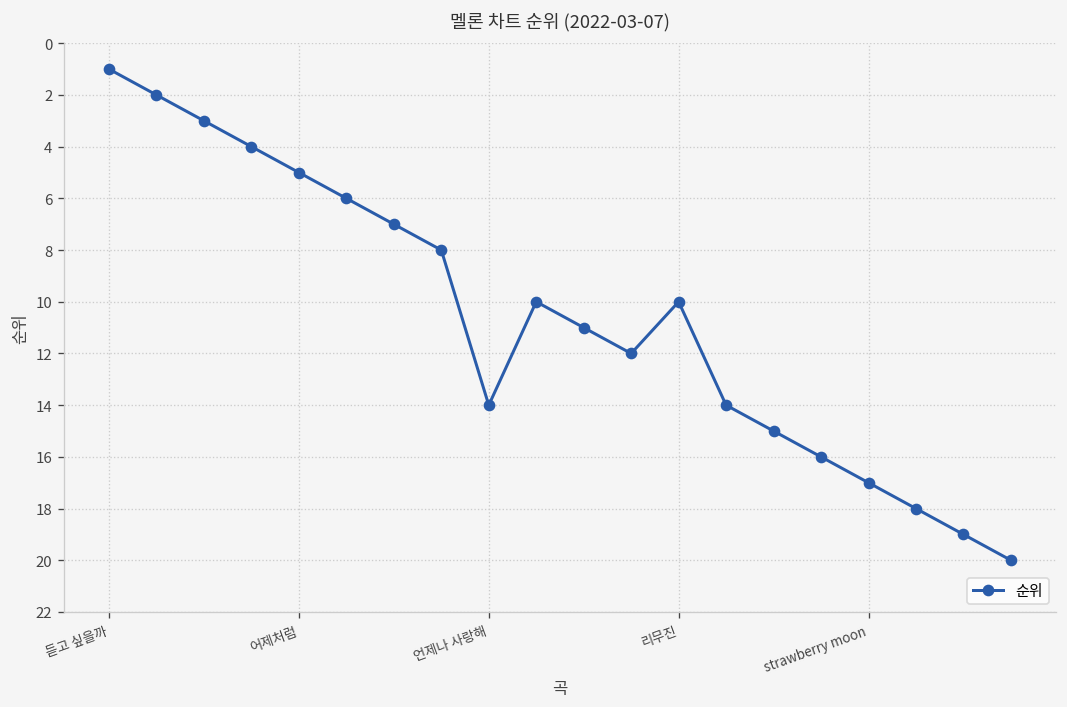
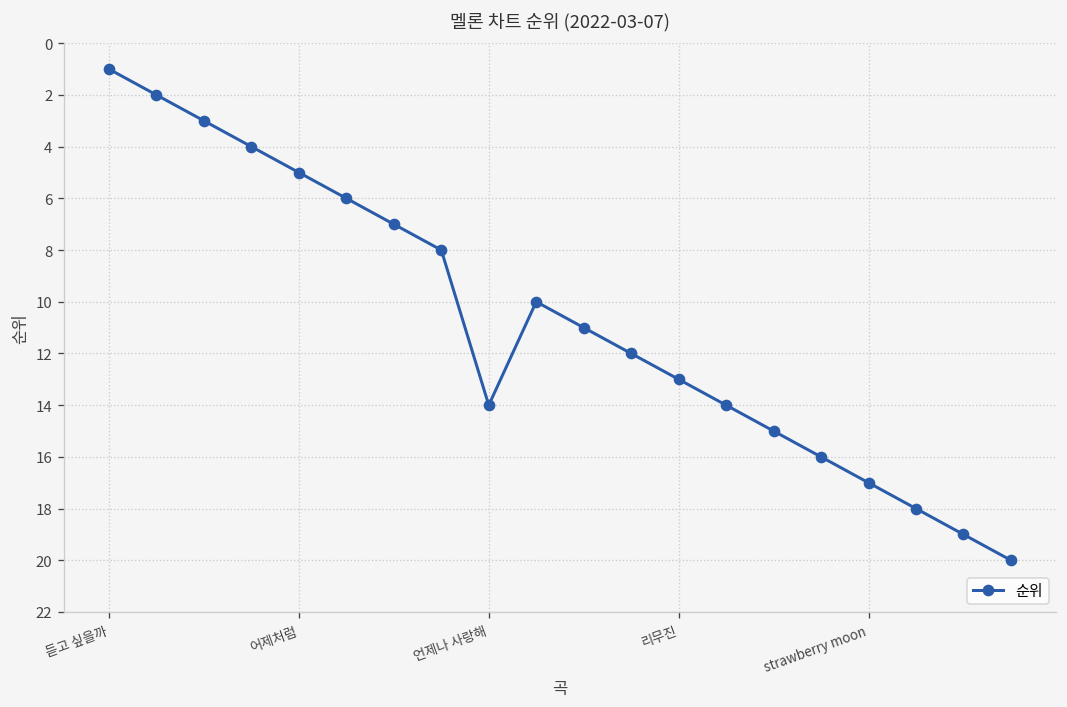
리무진: 10 -> 13
